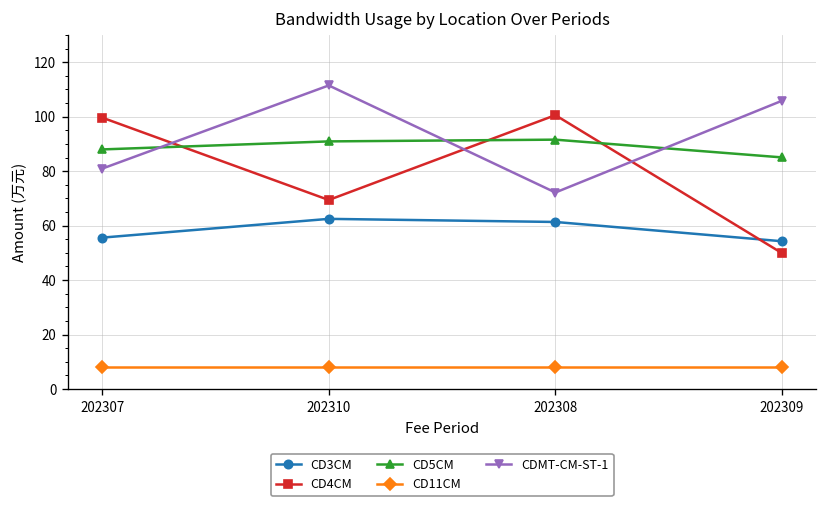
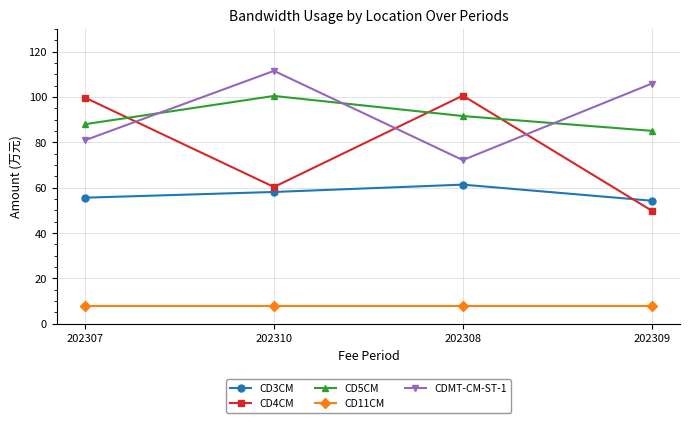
CD3CM, 202310: 62 -> 58
CD4CM, 202310: 69 -> 60
CD5CM, 202310: 91 -> 100
